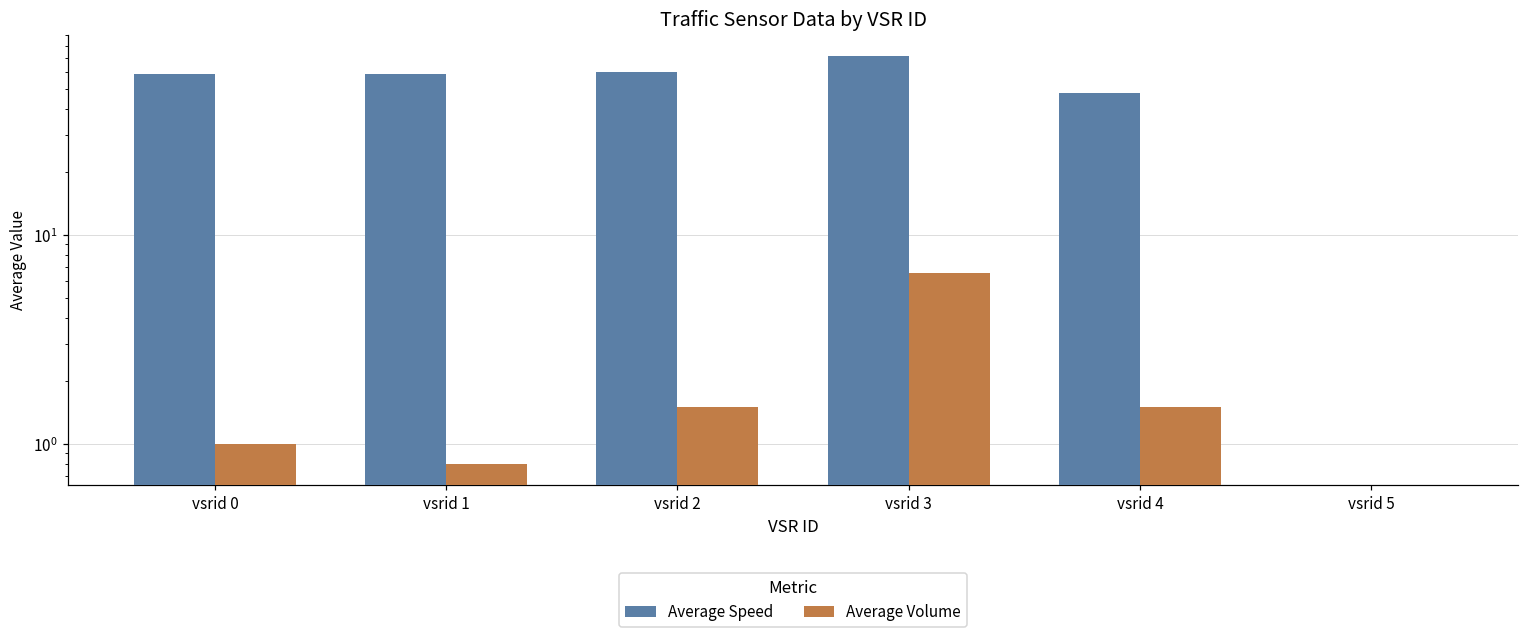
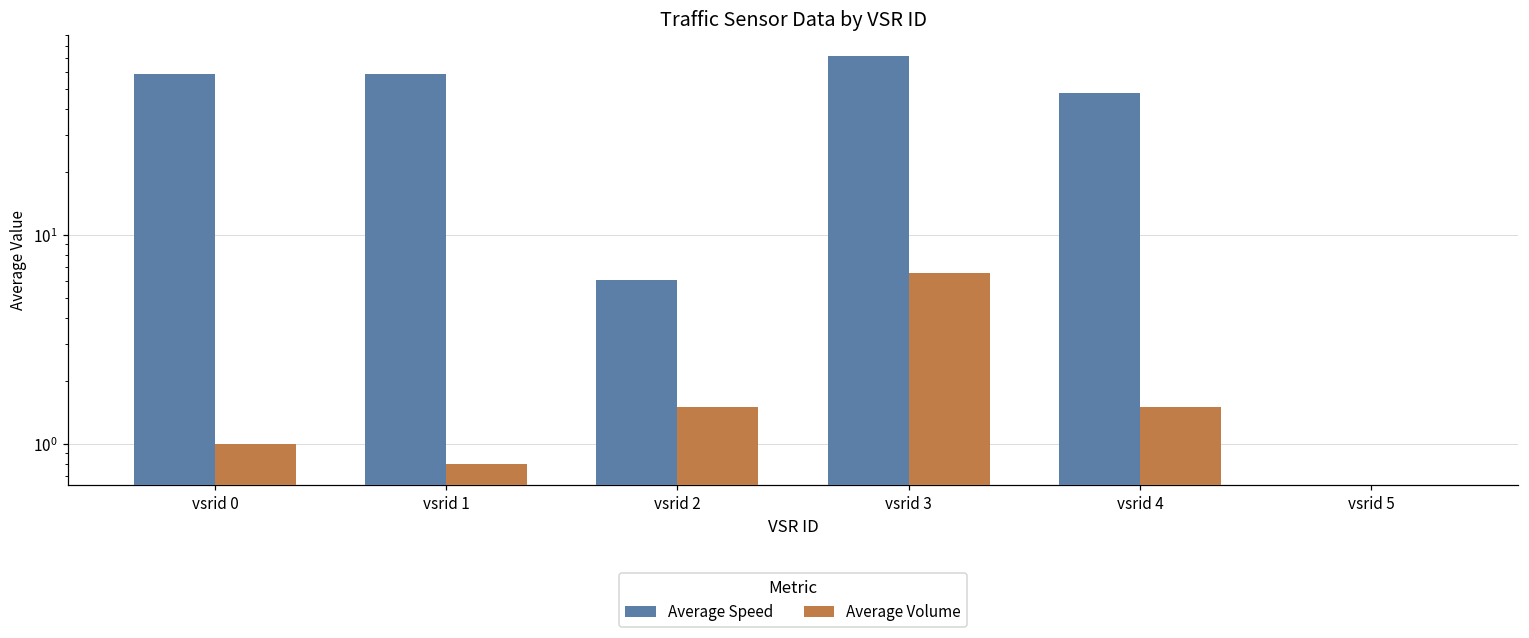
Average Speed, vsrid 2: 60 -> 6.1
